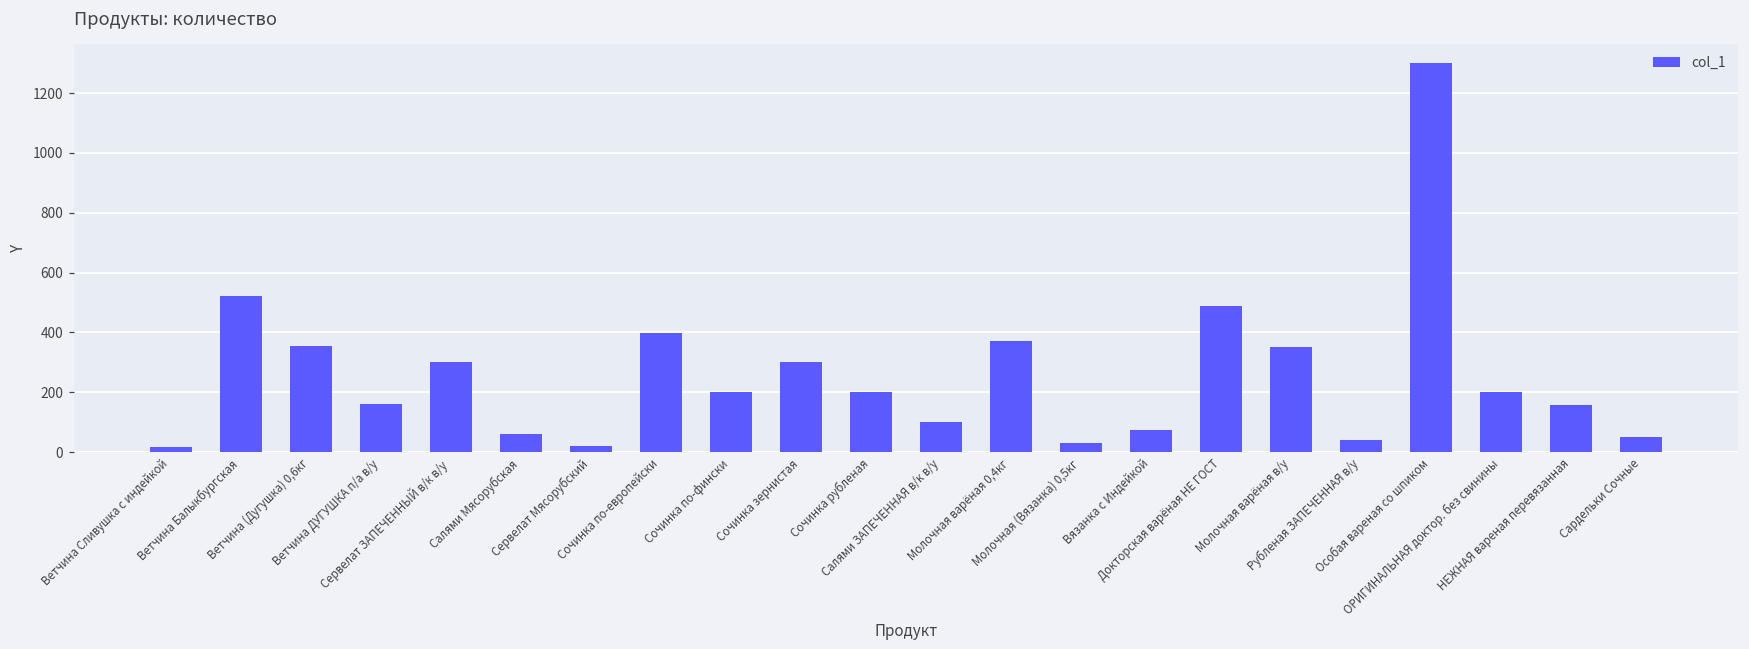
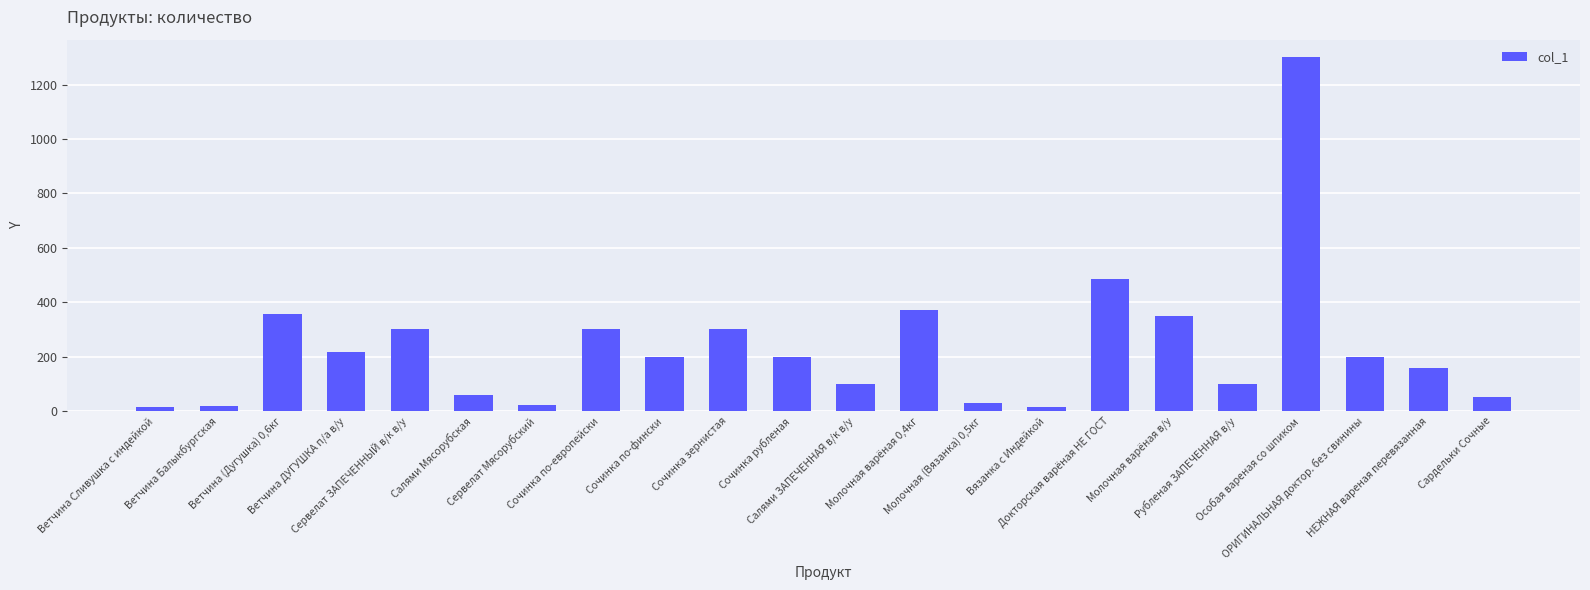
Ветчина Балыкбургская: 520 -> 20
Ветчина ДУГУШКА п/а в/у: 160 -> 220
Сочинка по-европейски: 400 -> 300
Вязанка с Индейкой: 80 -> 10
Рубленая ЗАПЕЧЕННАЯ в/у: 40 -> 100
